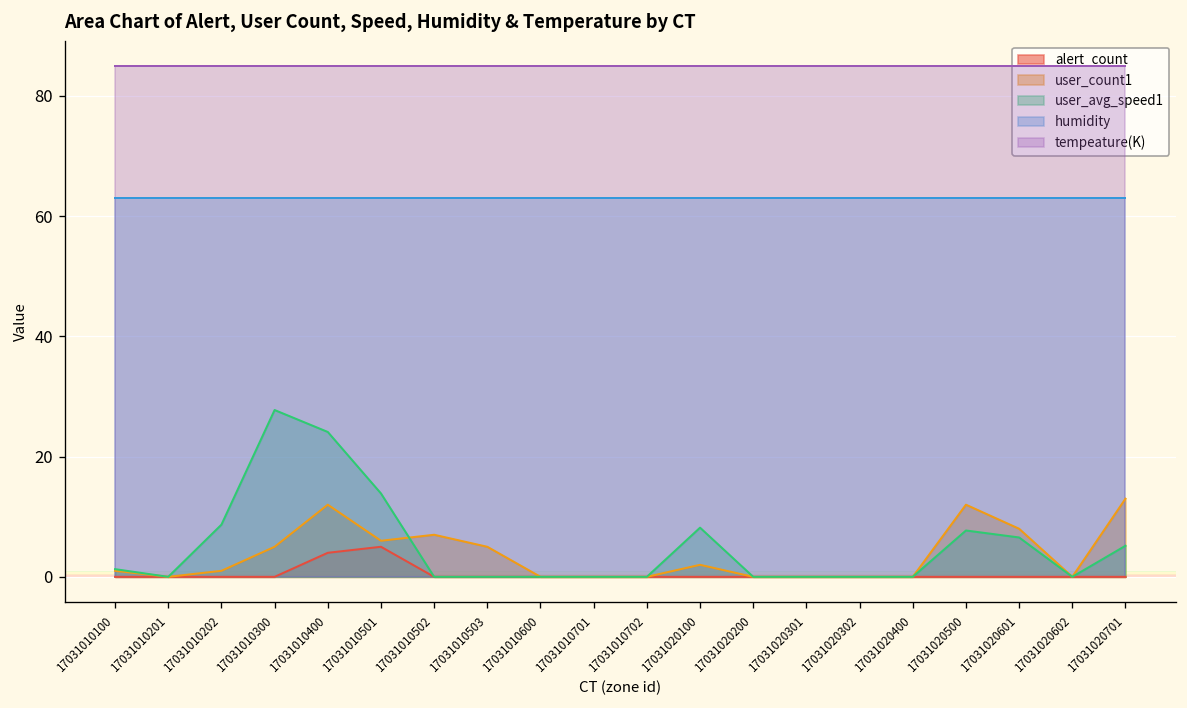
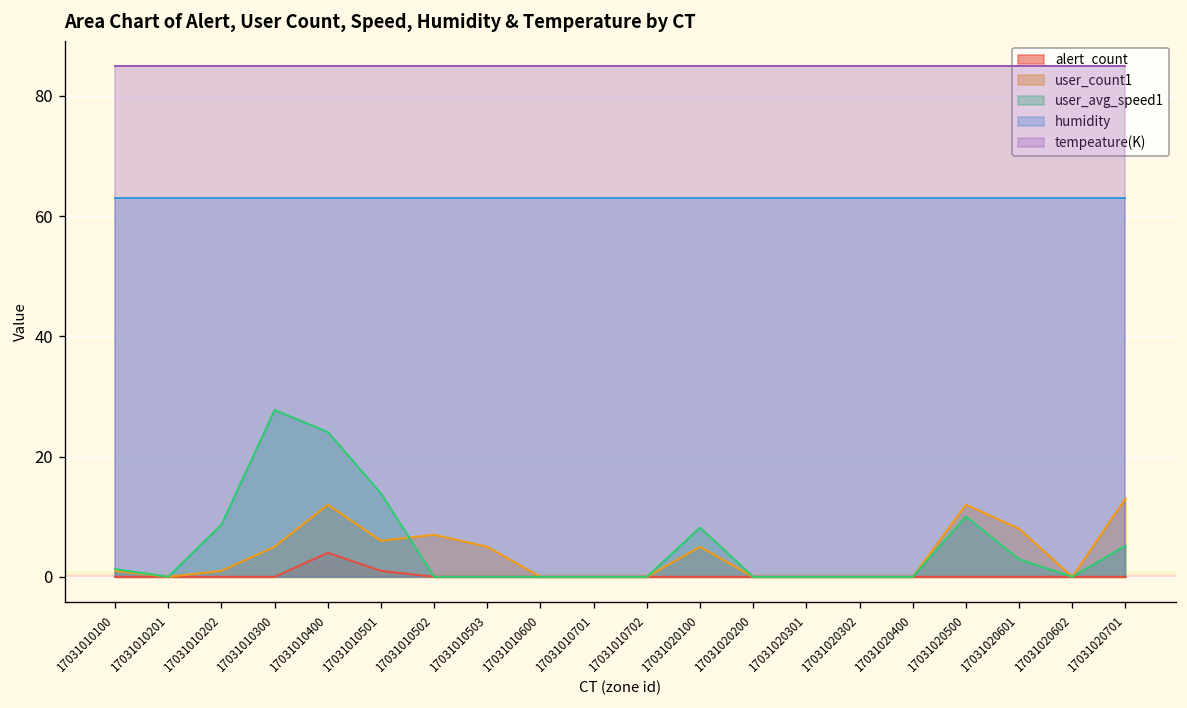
alert_count, 17031010501: 5 -> 1
user_count1, 17031020100: 2 -> 5
user_avg_speed1, 17031020500: 8 -> 10
user_avg_speed1, 17031020601: 7 -> 3
